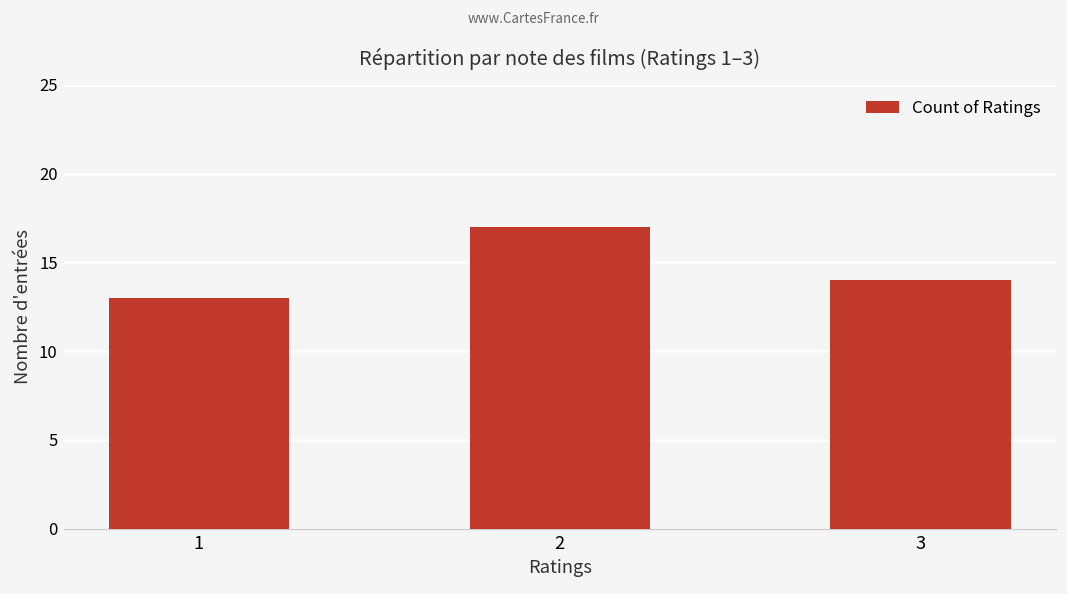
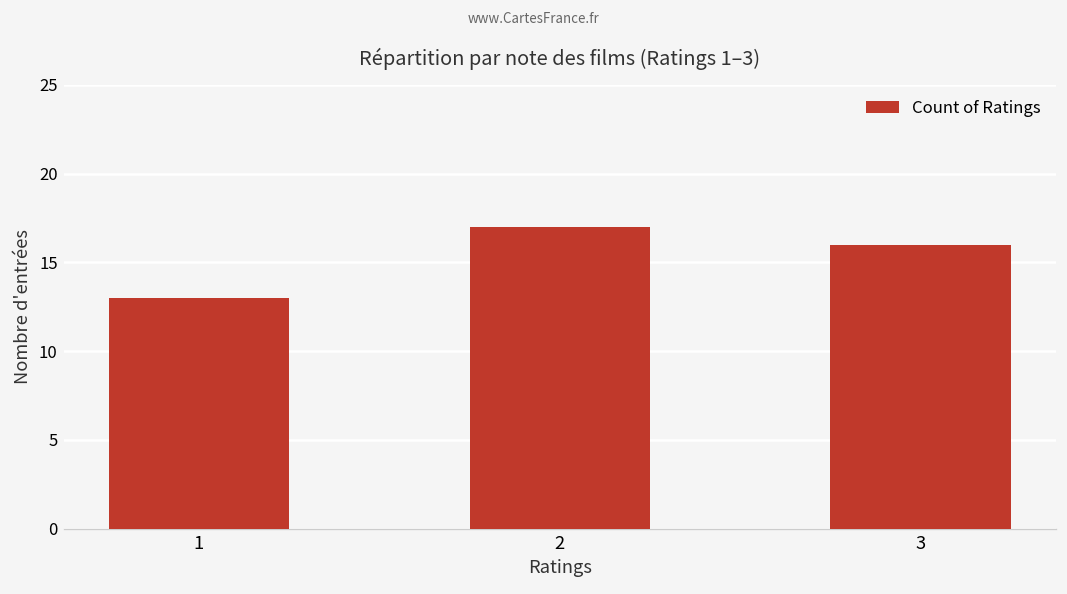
3: 14 -> 16
